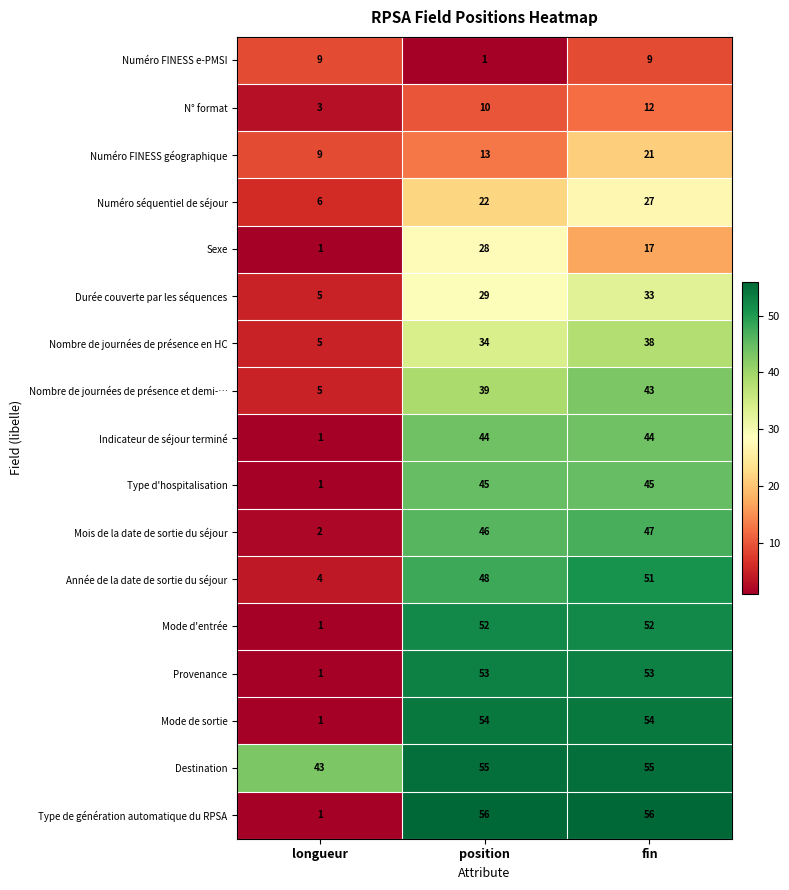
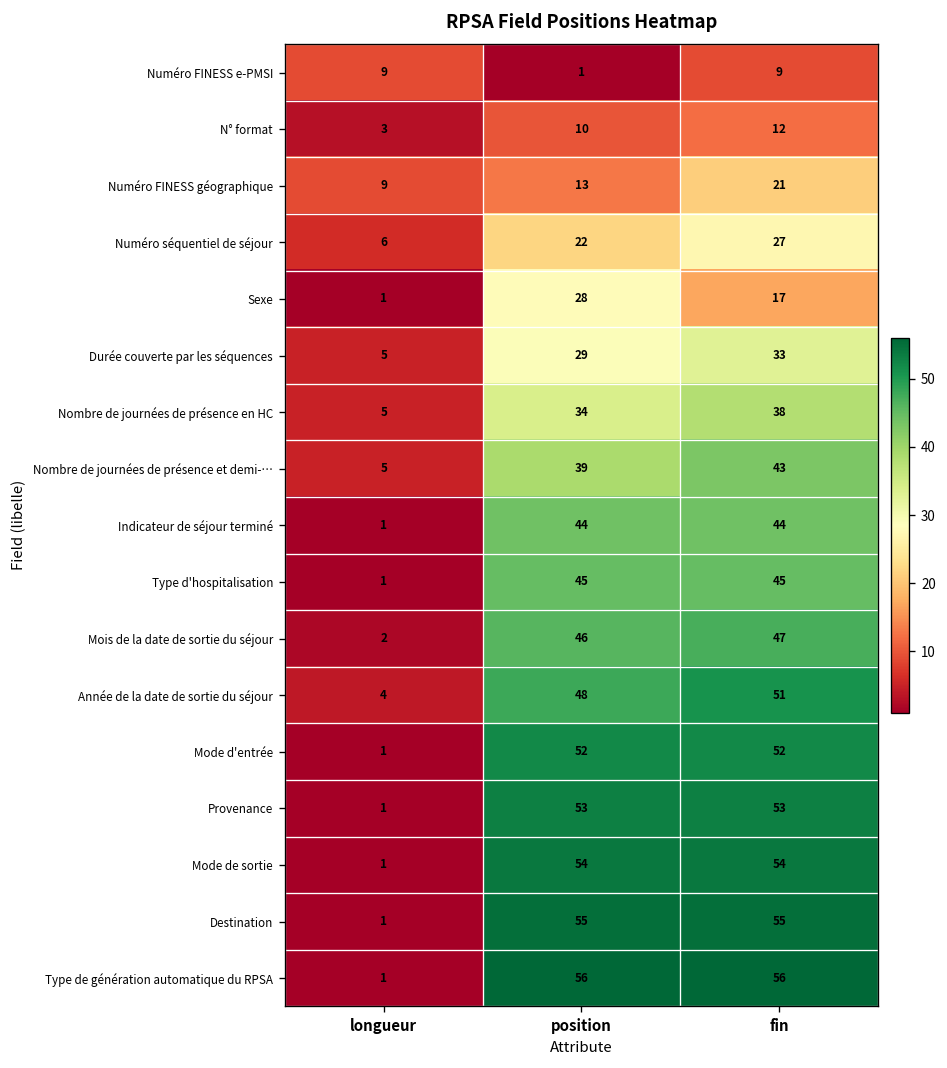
Destination, longueur: 43 -> 1
